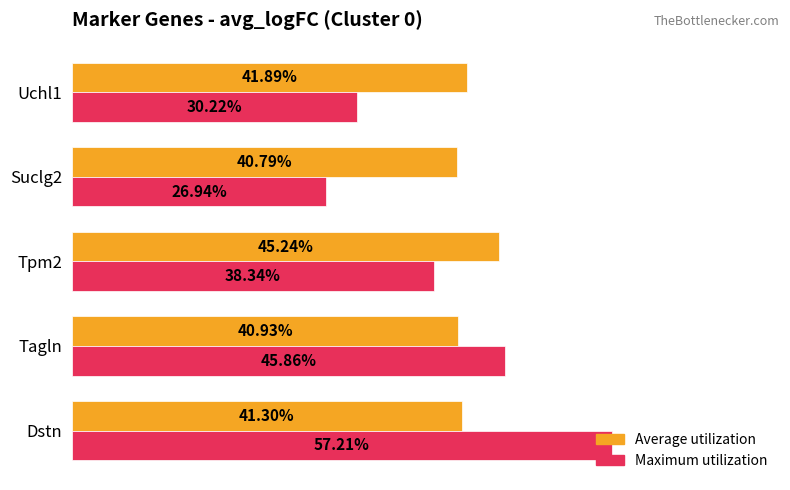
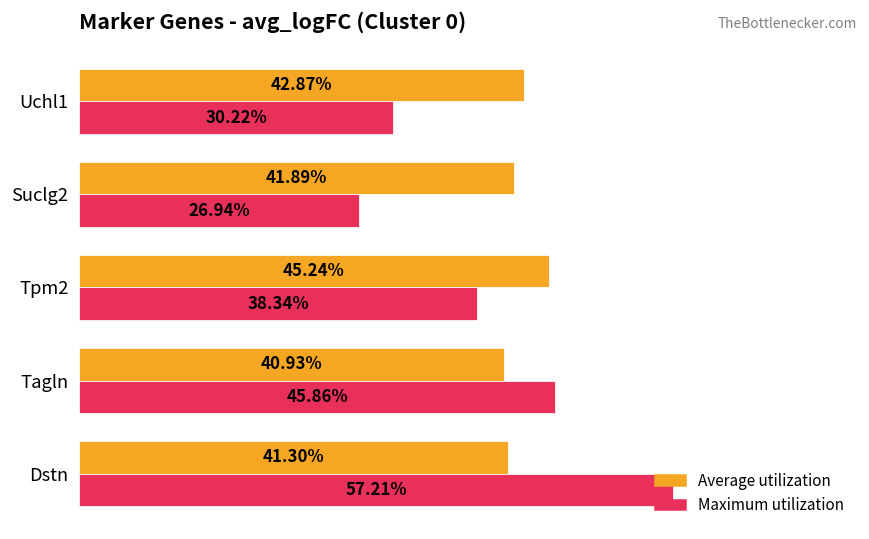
Average utilization, Uchl1: 41.89% -> 42.87%
Average utilization, Suclg2: 40.79% -> 41.89%
